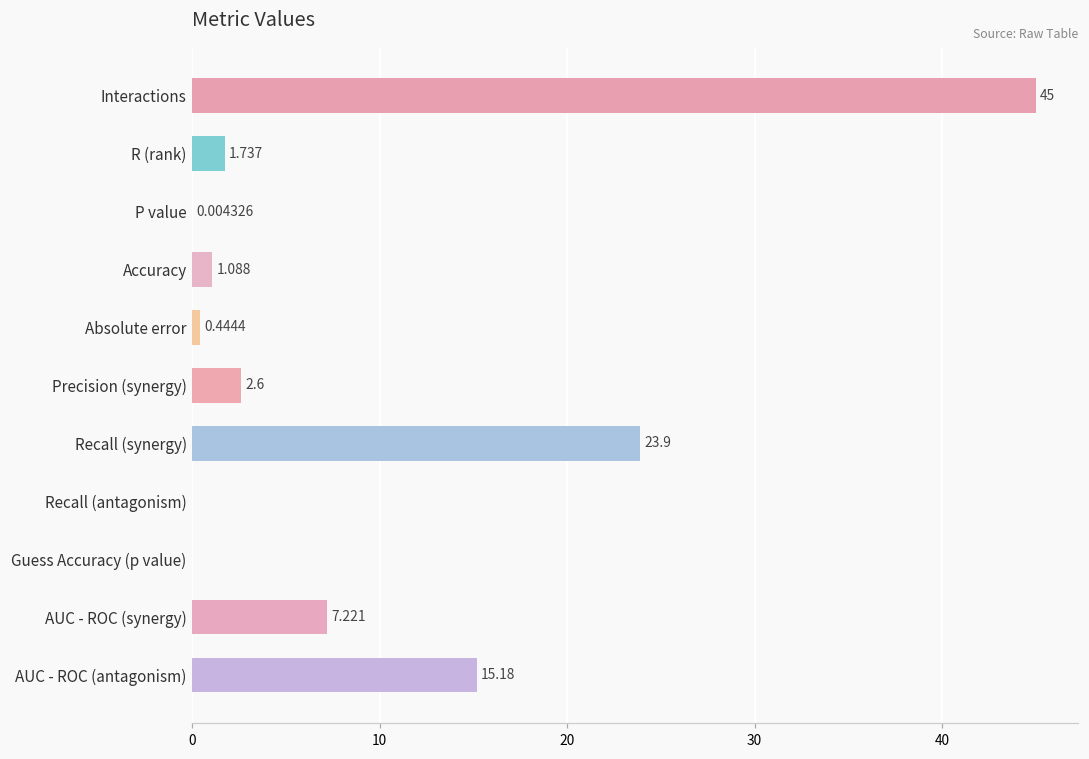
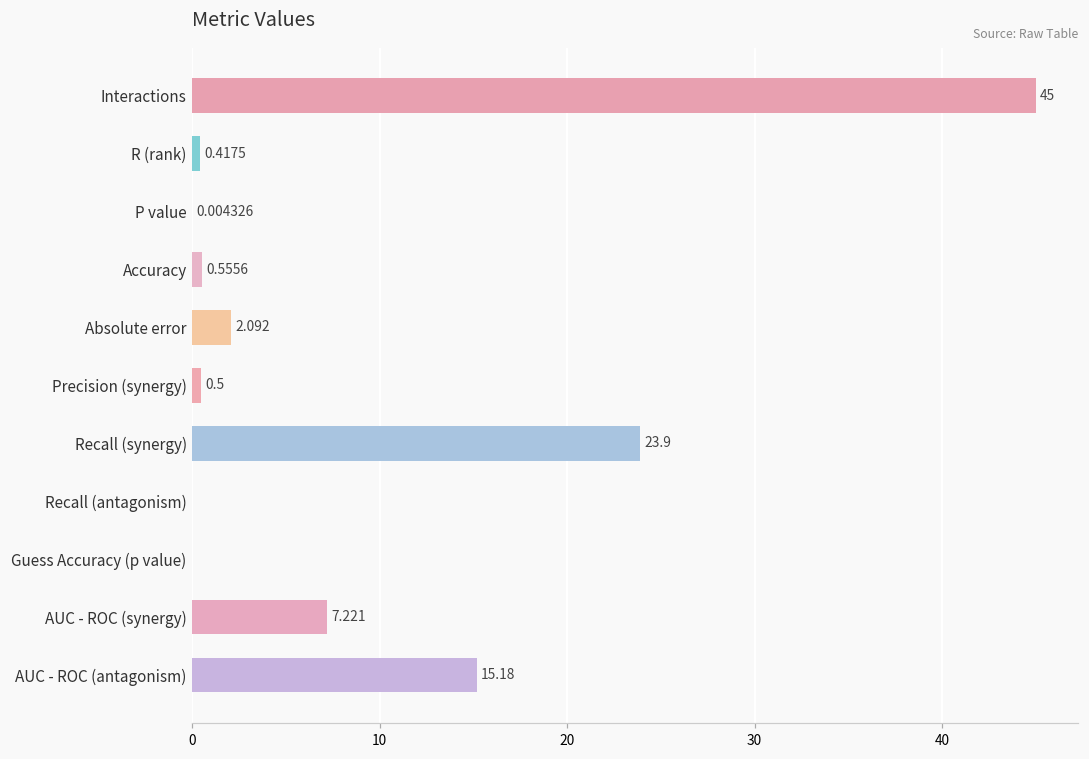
R (rank): 1.737 -> 0.4175
Accuracy: 1.088 -> 0.5556
Absolute error: 0.4444 -> 2.092
Precision (synergy): 2.6 -> 0.5
